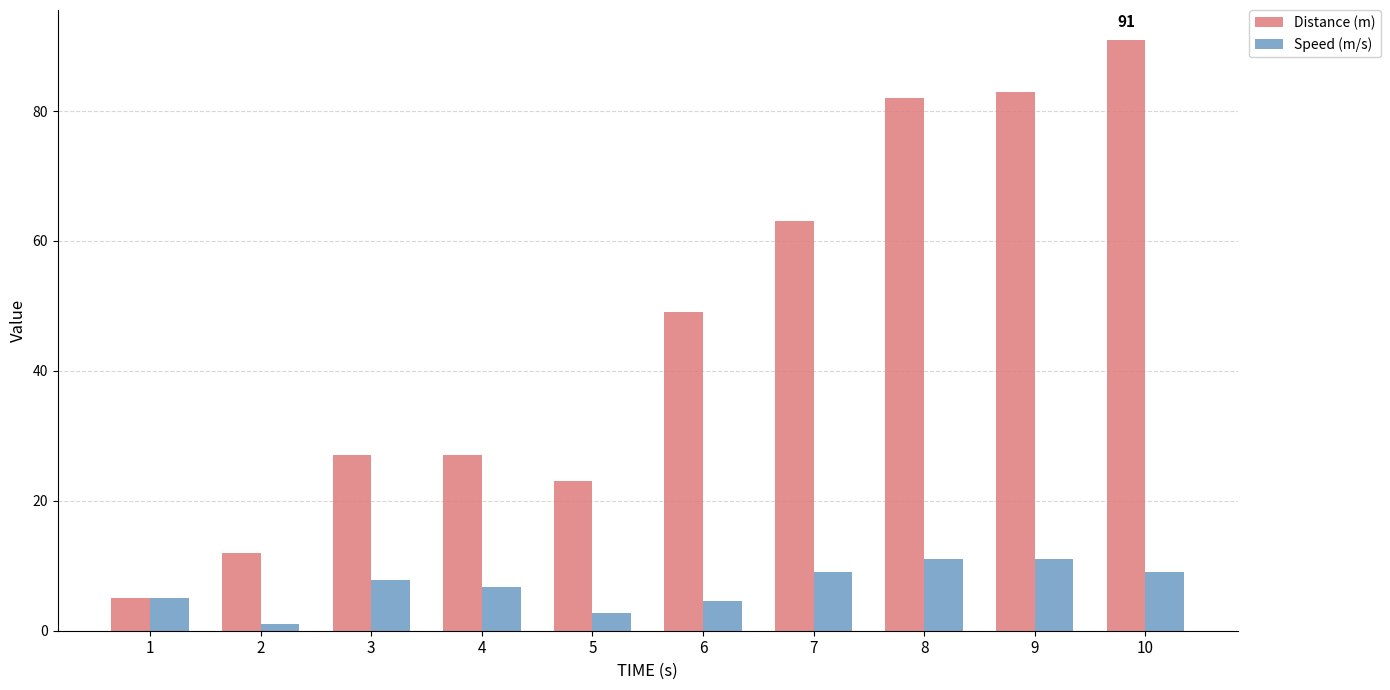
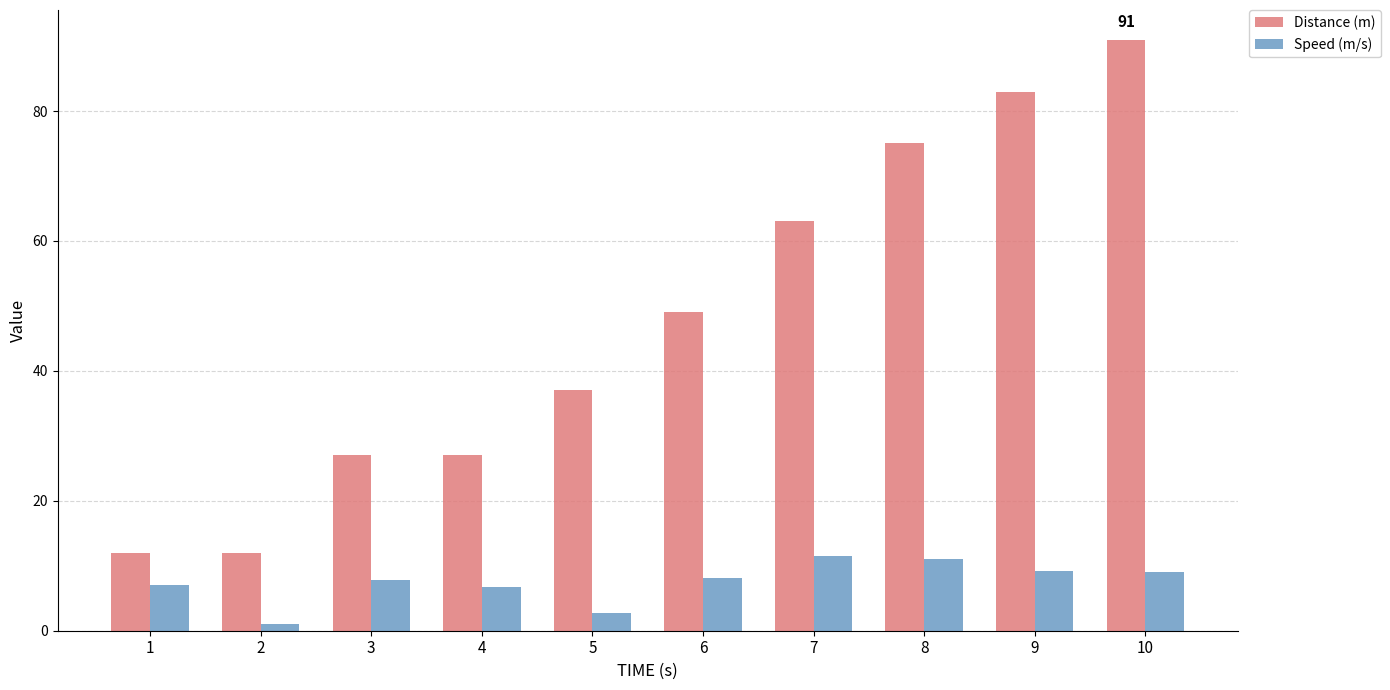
Distance (m), 1: 5 -> 12
Speed (m/s), 1: 5 -> 7
Distance (m), 5: 23 -> 37
Speed (m/s), 6: 5 -> 8
Speed (m/s), 7: 9 -> 12
Distance (m), 8: 82 -> 75
Speed (m/s), 9: 11 -> 9
